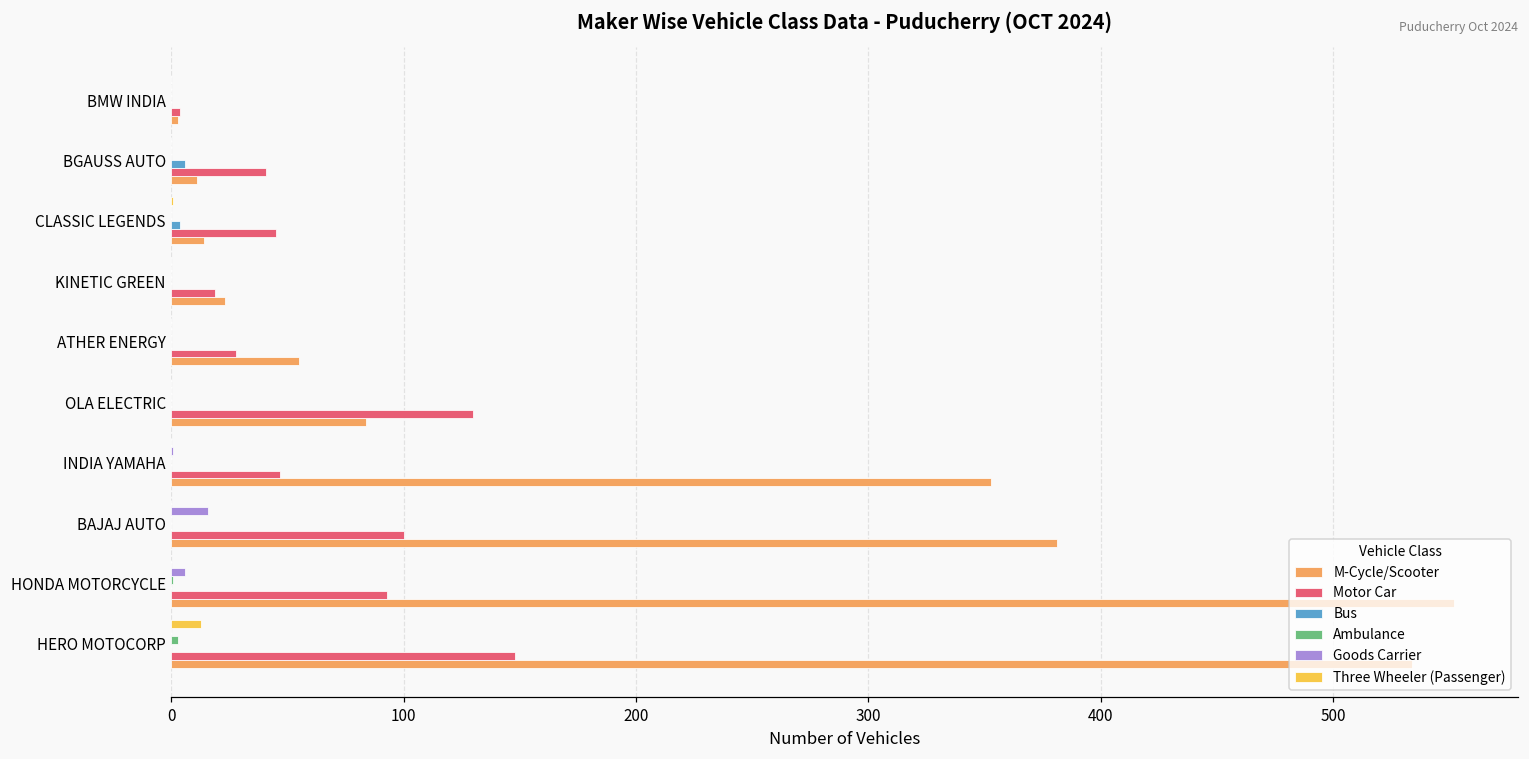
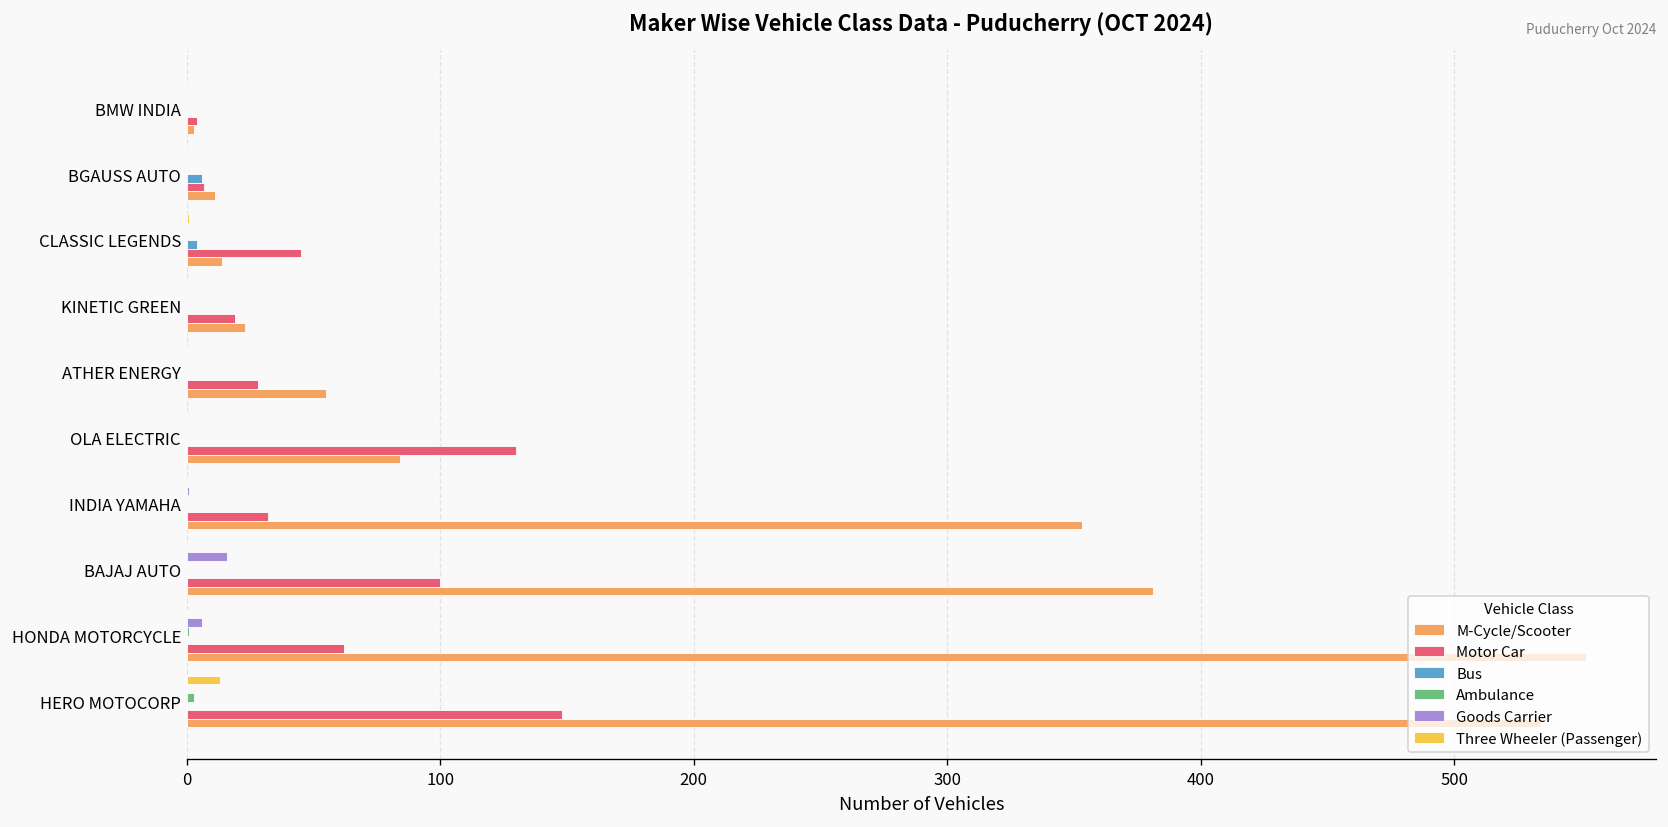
Motor Car, BGAUSS AUTO: 41 -> 7
Motor Car, INDIA YAMAHA: 47 -> 32
Motor Car, HONDA MOTORCYCLE: 93 -> 62
